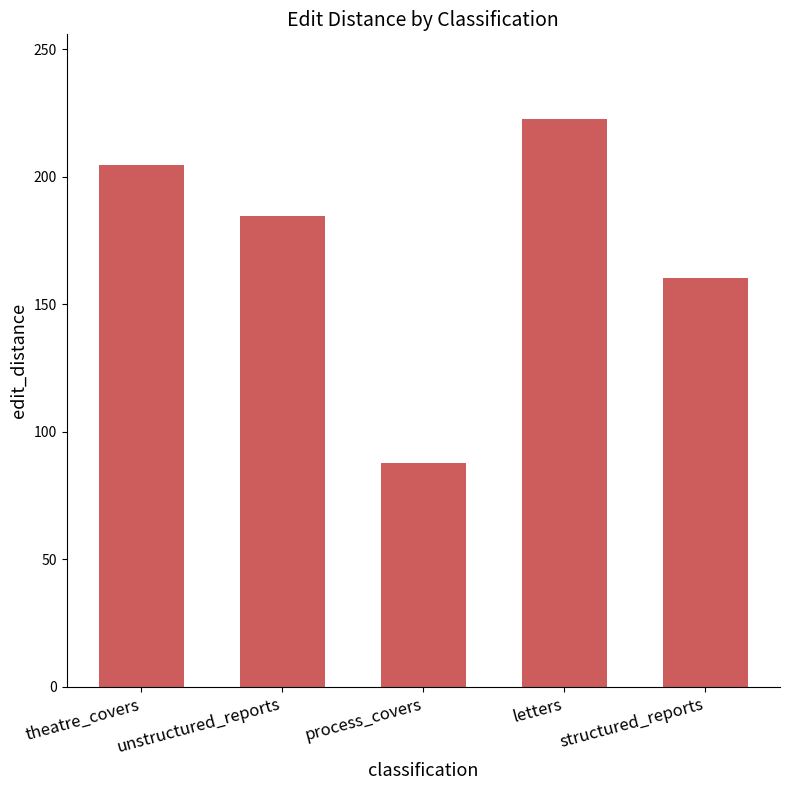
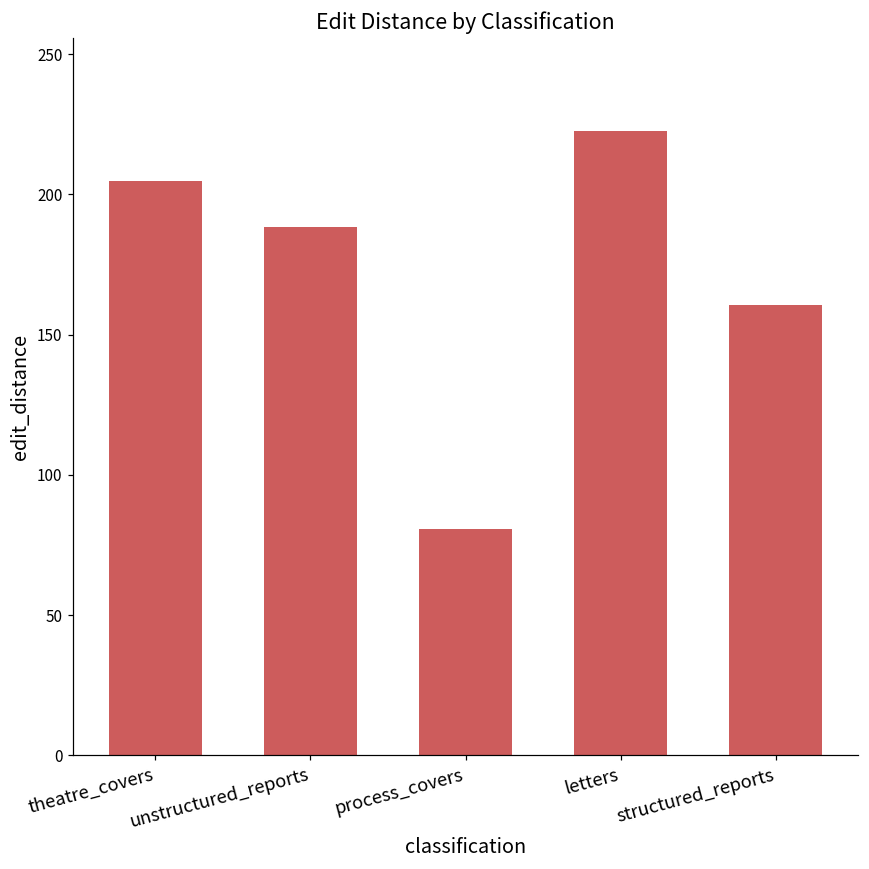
unstructured_reports: 184 -> 188
process_covers: 88 -> 81
